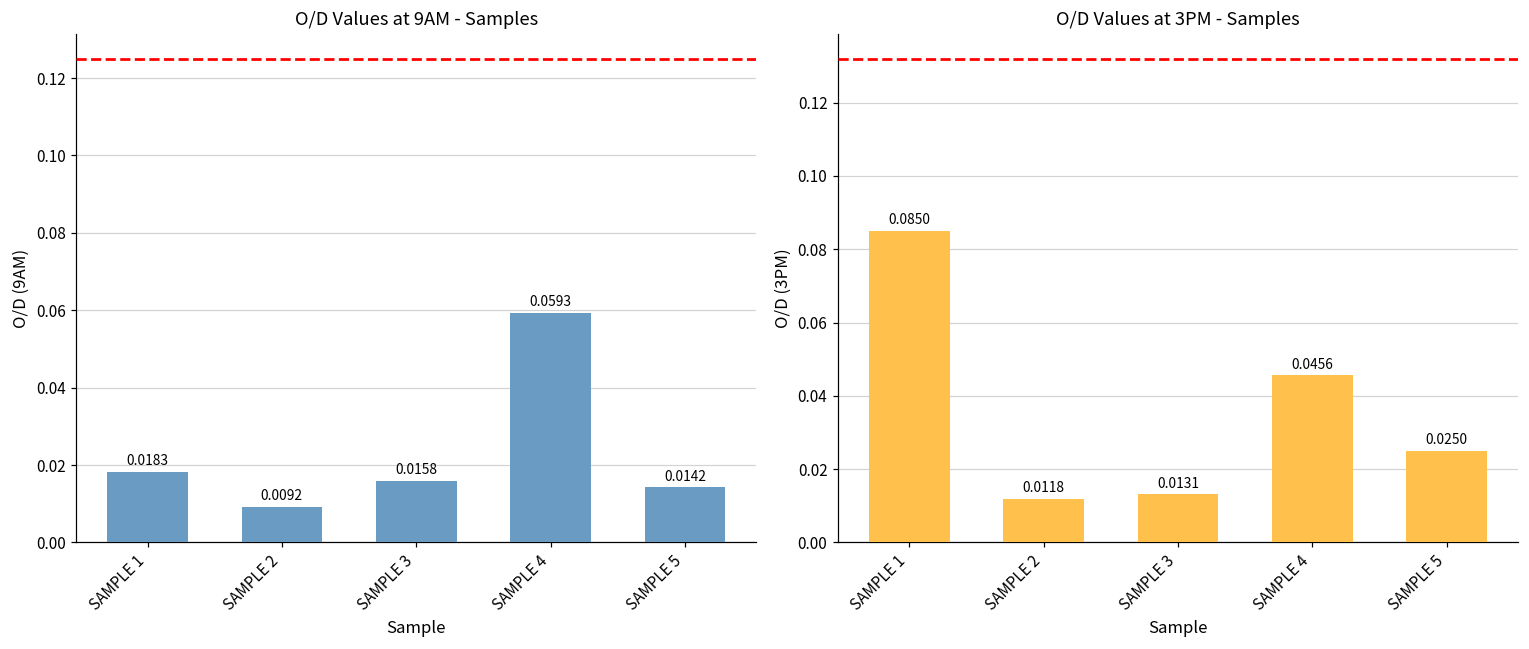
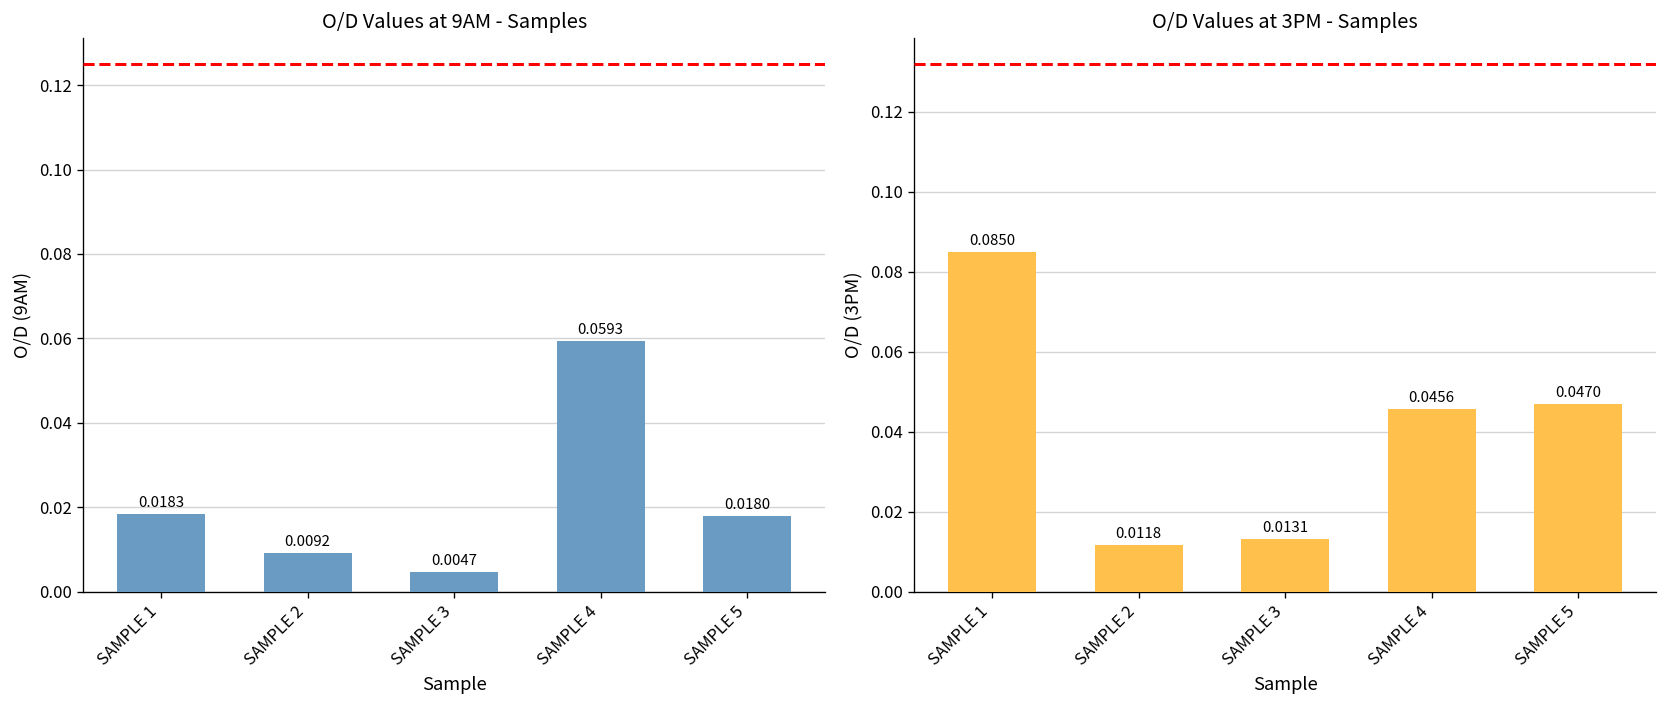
O/D Values at 9AM - Samples, SAMPLE 3: 0.0158 -> 0.0047
O/D Values at 9AM - Samples, SAMPLE 5: 0.0142 -> 0.0180
O/D Values at 3PM - Samples, SAMPLE 5: 0.0250 -> 0.0470
